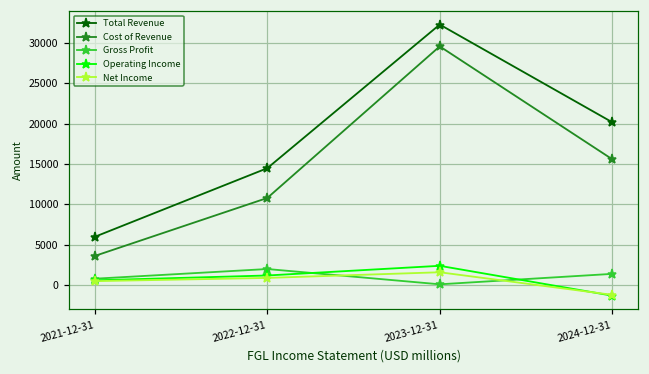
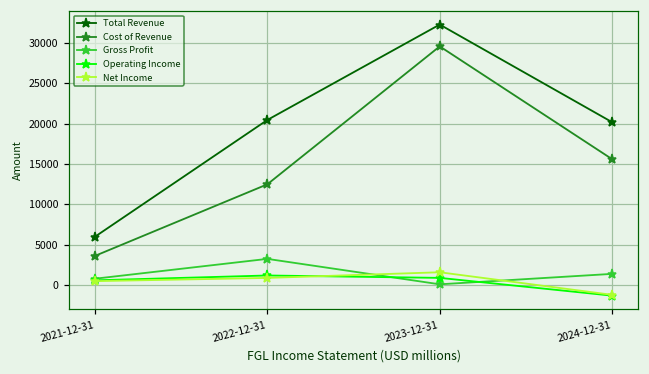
Total Revenue, 2022-12-31: 15000 -> 20000
Cost of Revenue, 2022-12-31: 11000 -> 13000
Gross Profit, 2022-12-31: 2000 -> 3000
Operating Income, 2023-12-31: 2000 -> 1000
